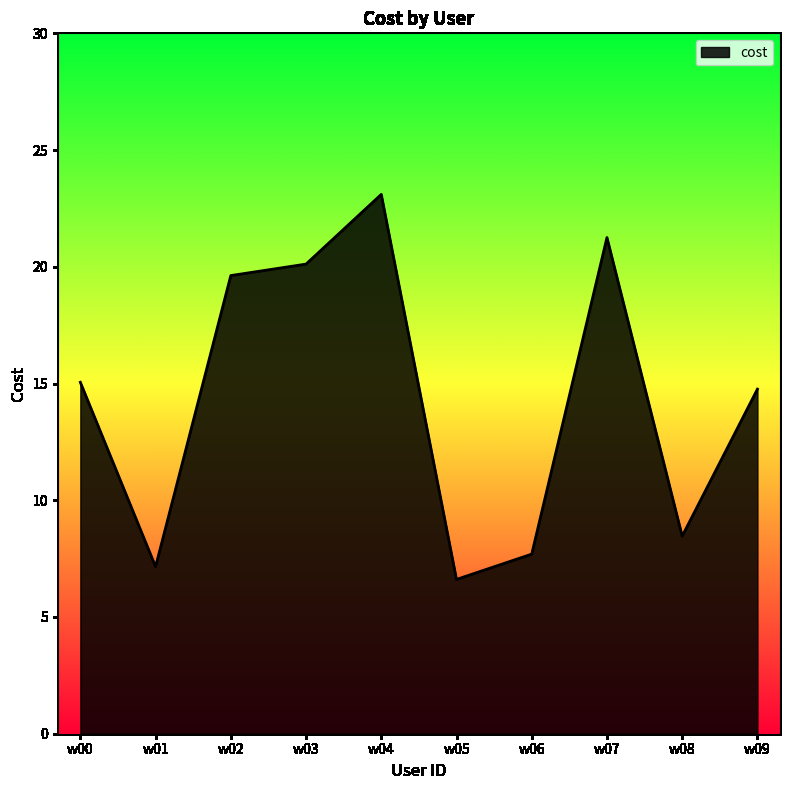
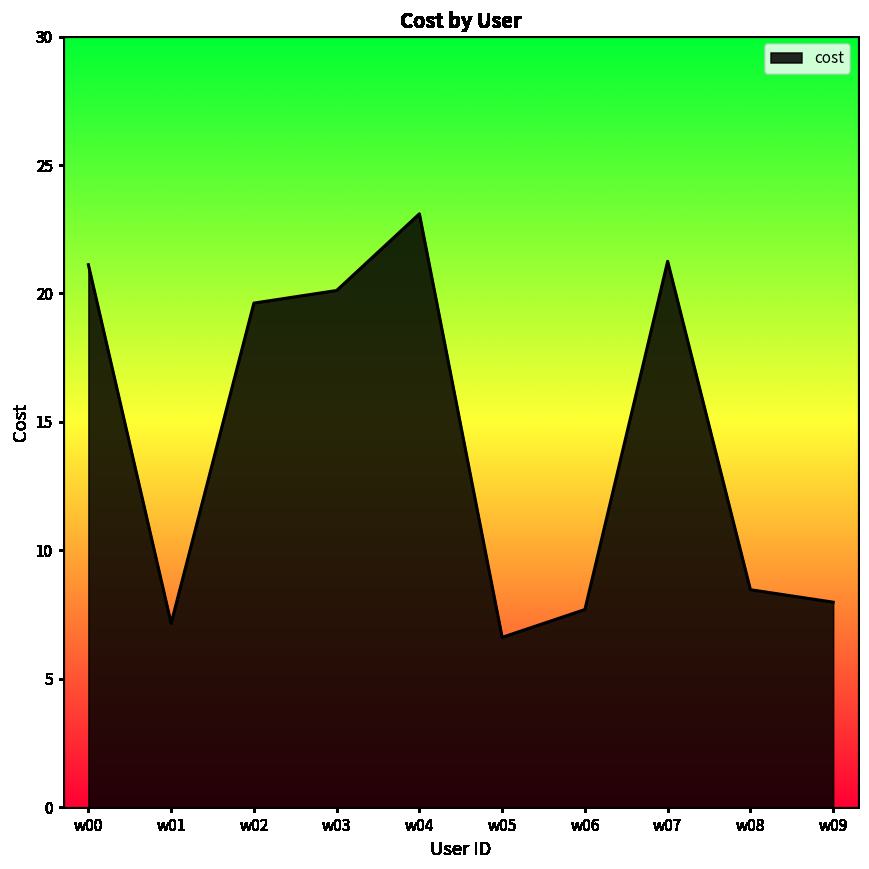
w00: 15.1 -> 21.1
w09: 14.8 -> 8.0
